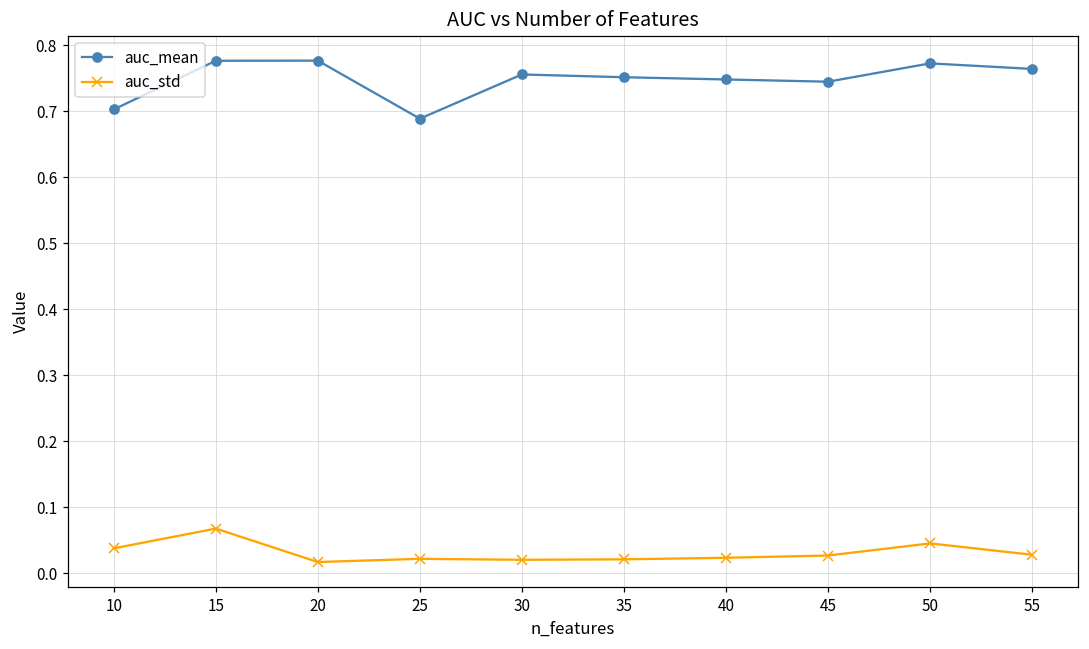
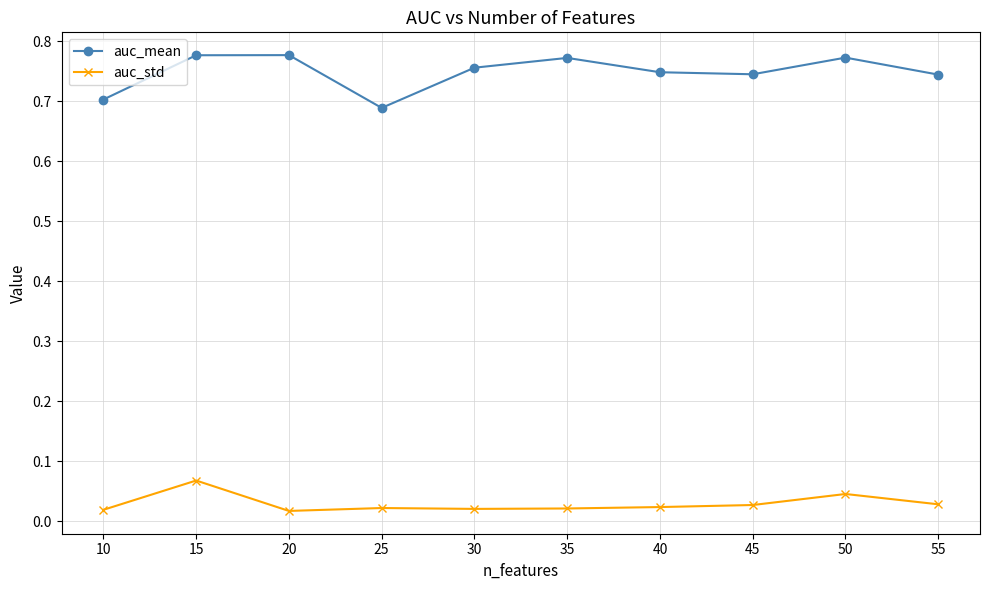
auc_std, 10: 0.04 -> 0.02
auc_mean, 35: 0.75 -> 0.77
auc_mean, 55: 0.76 -> 0.74
